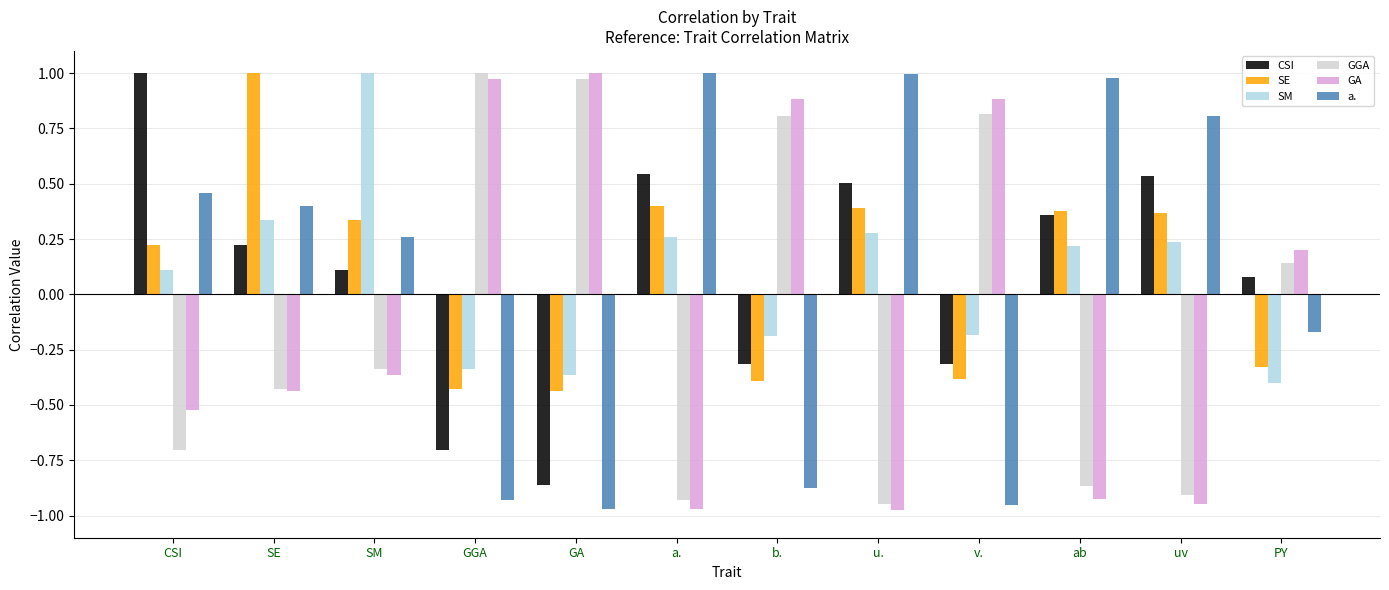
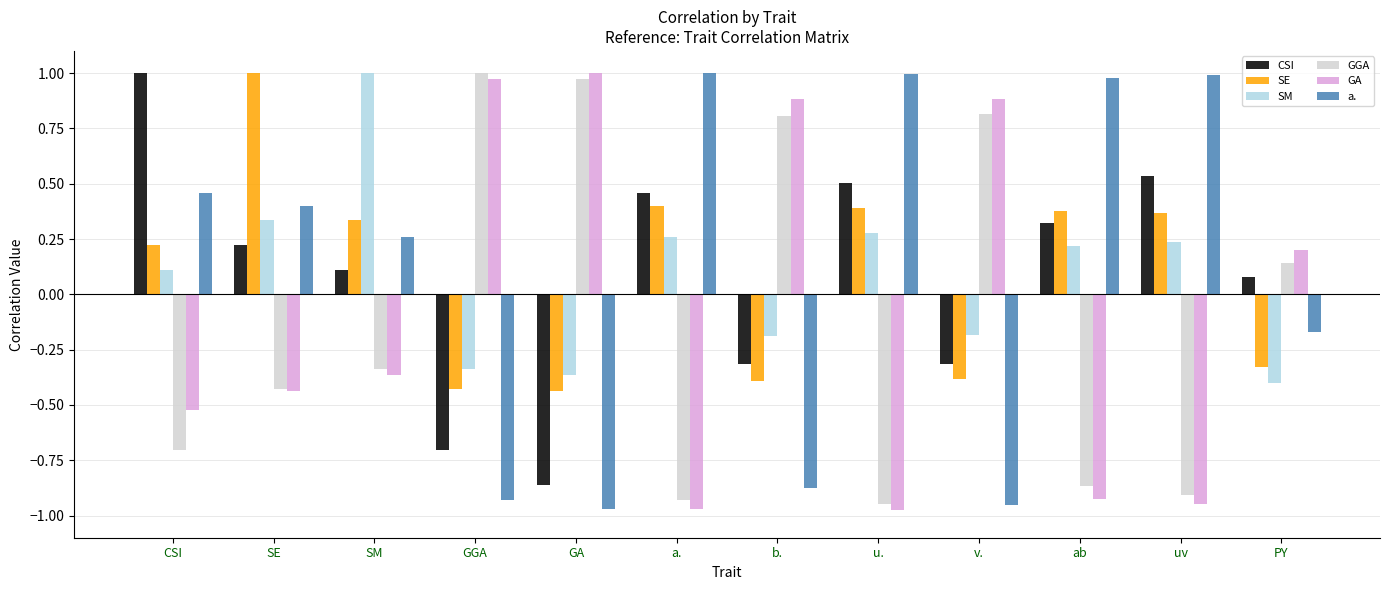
CSI, a.: 0.55 -> 0.46
CSI, ab: 0.36 -> 0.32
a., uv: 0.81 -> 0.99
